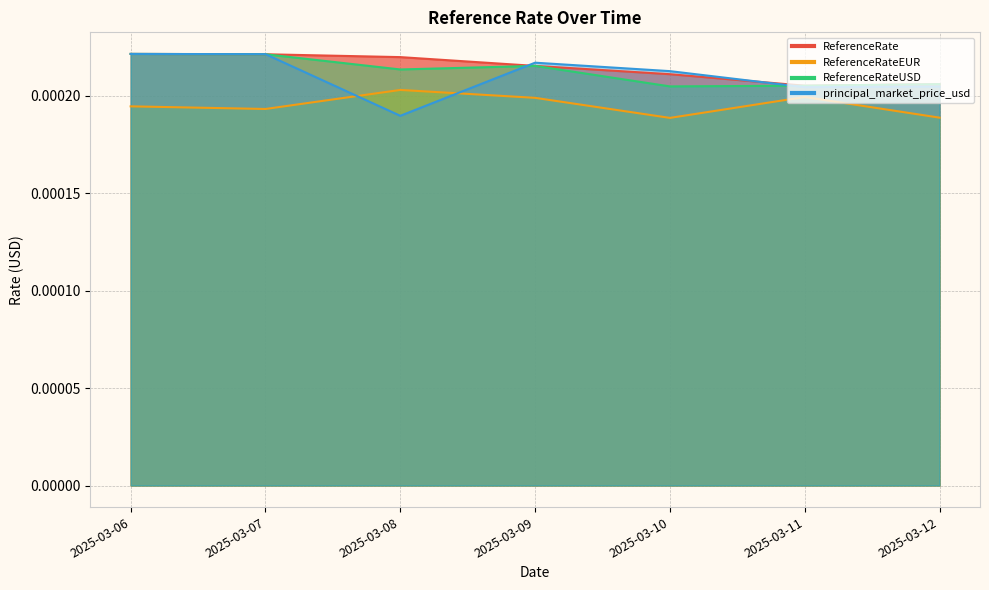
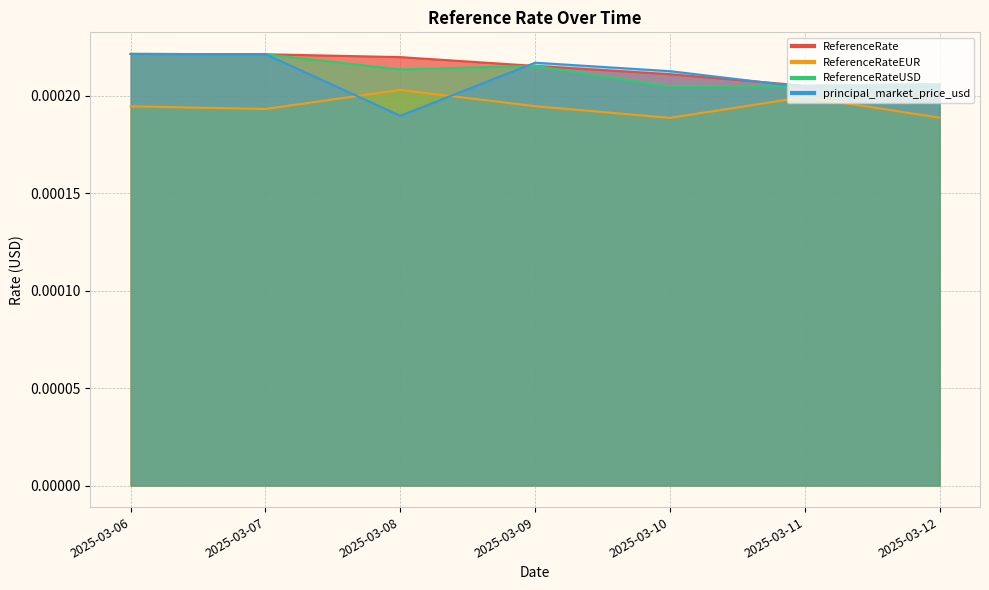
ReferenceRateEUR, 2025-03-09: 0.000199 -> 0.000195
